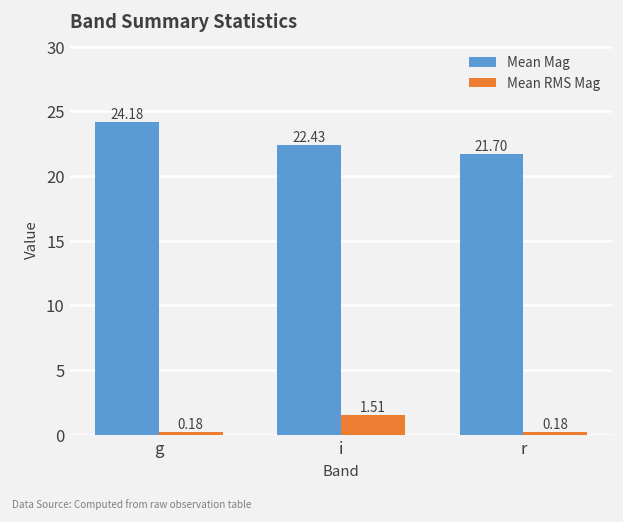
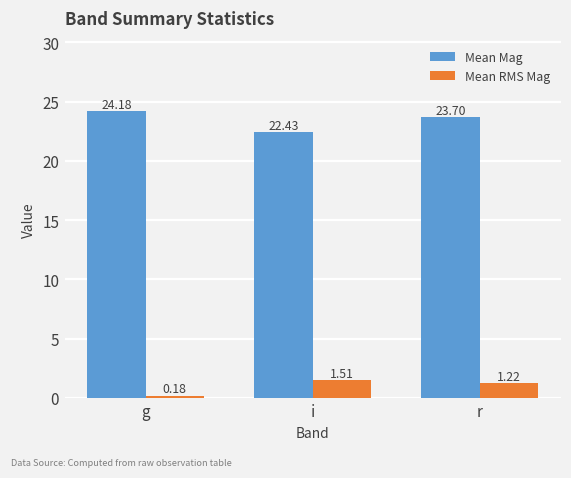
Mean Mag, r: 21.70 -> 23.70
Mean RMS Mag, r: 0.18 -> 1.22
